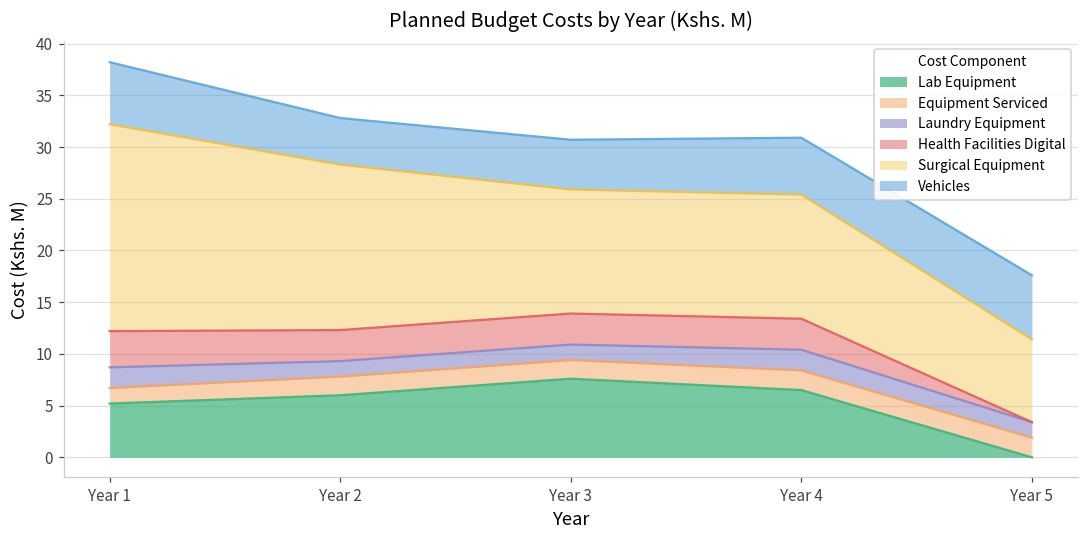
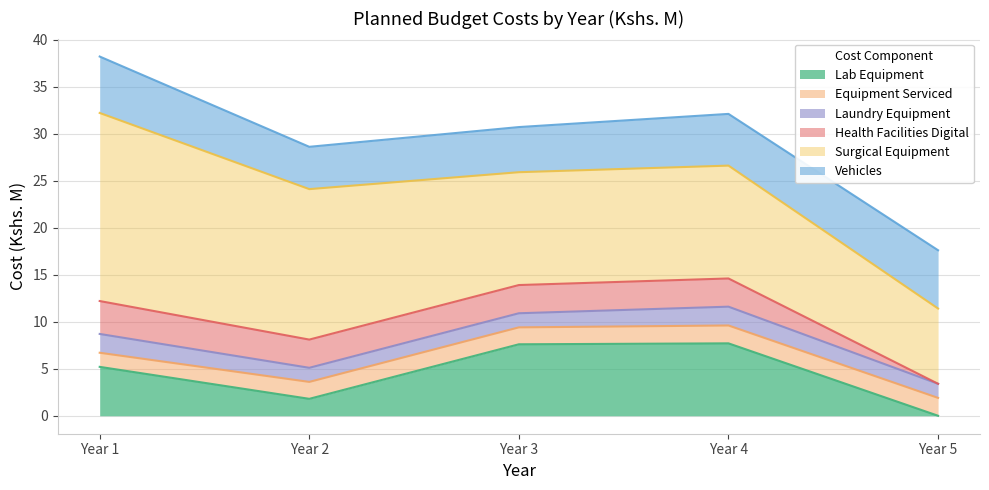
Lab Equipment, Year 2: 6 -> 2
Lab Equipment, Year 4: 7 -> 8
